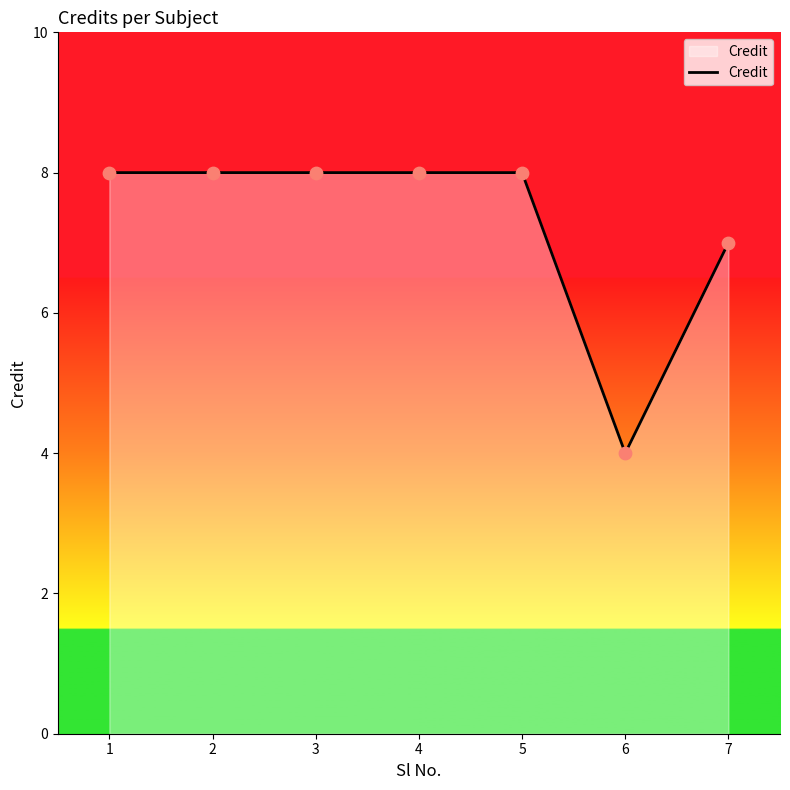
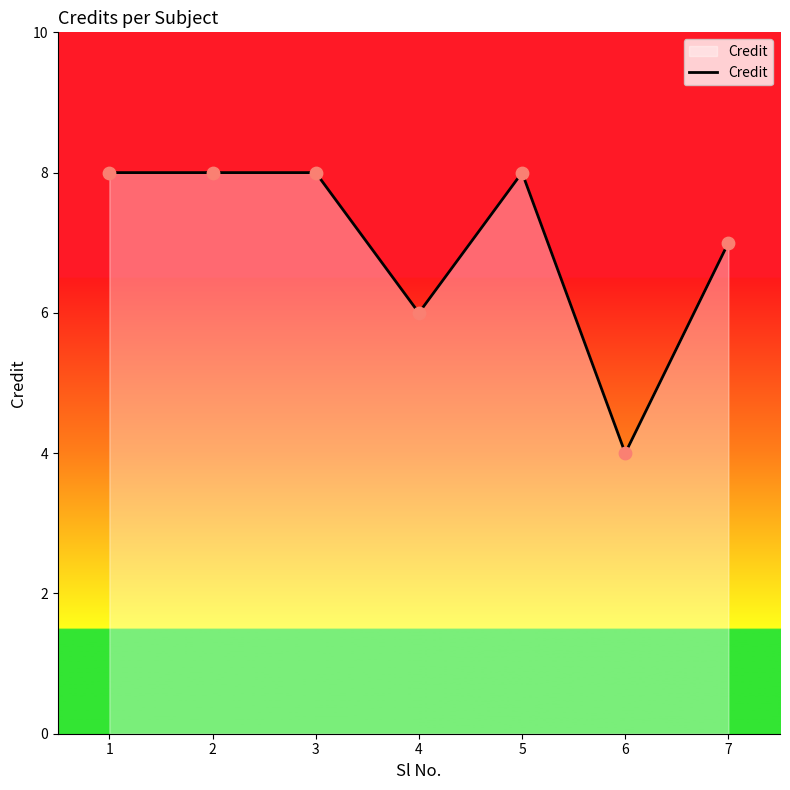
4: 8 -> 6
